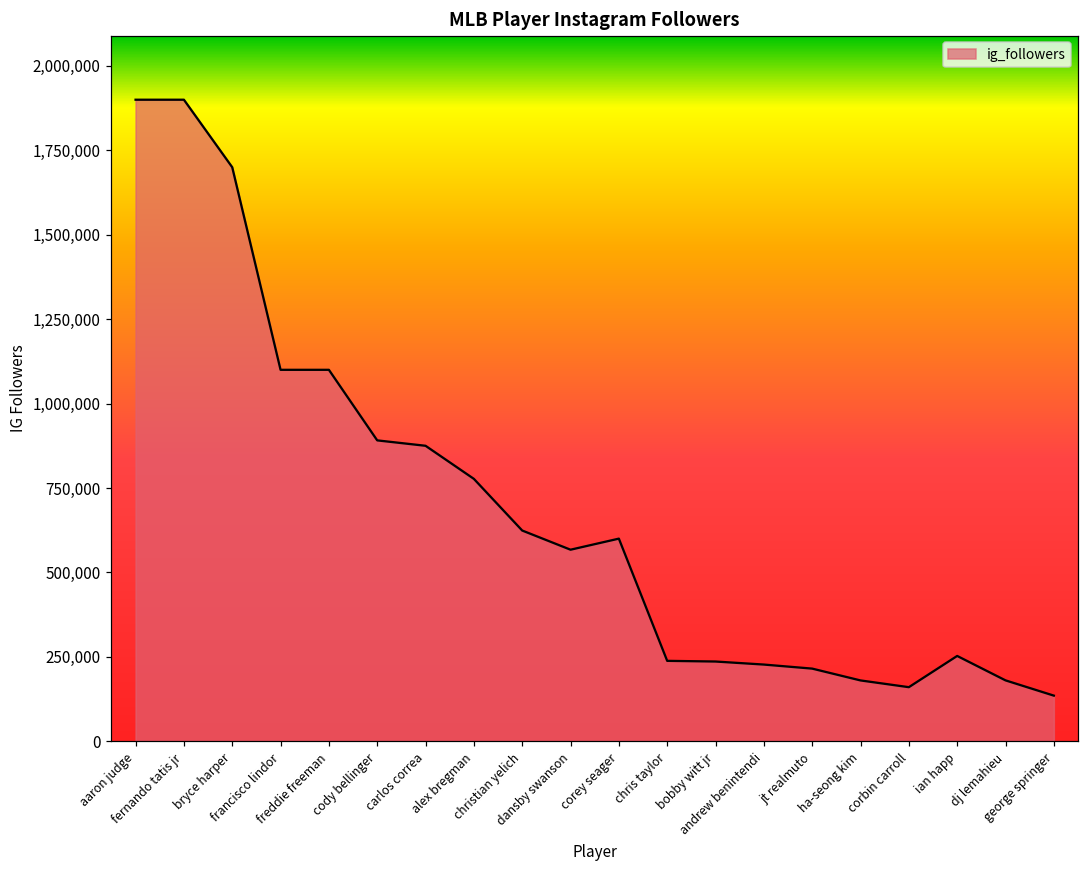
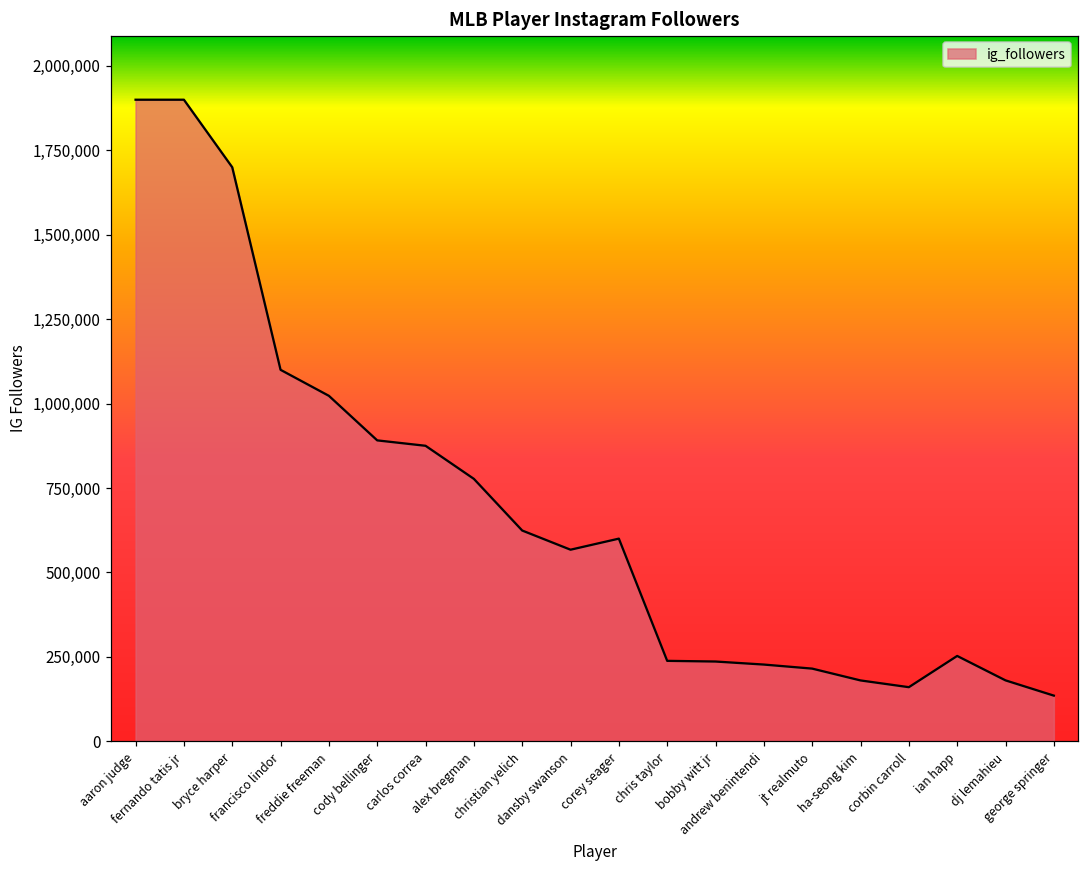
freddie freeman: 1,100,000 -> 1,020,000
